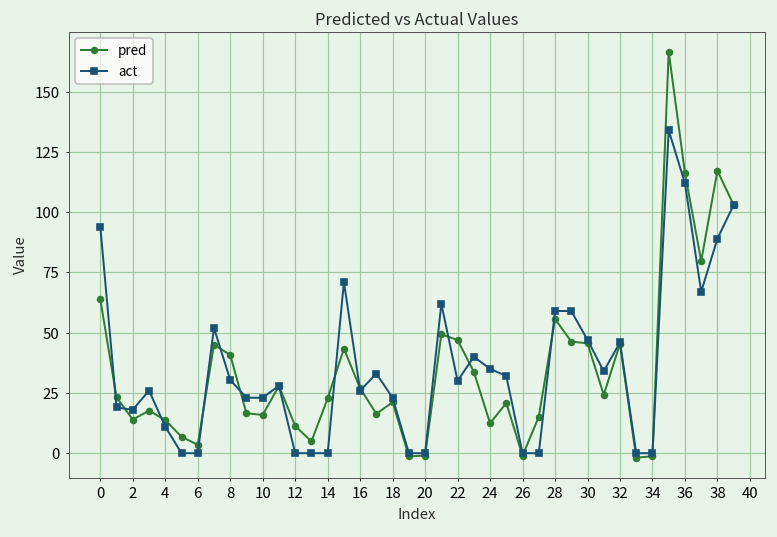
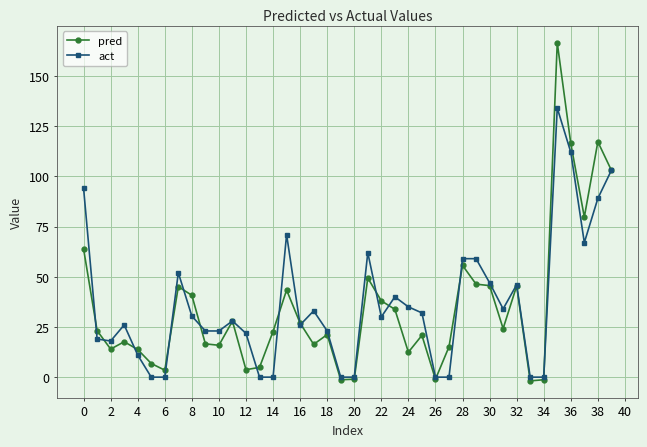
pred, 12: 11 -> 4
act, 12: 0 -> 22
pred, 22: 47 -> 38
